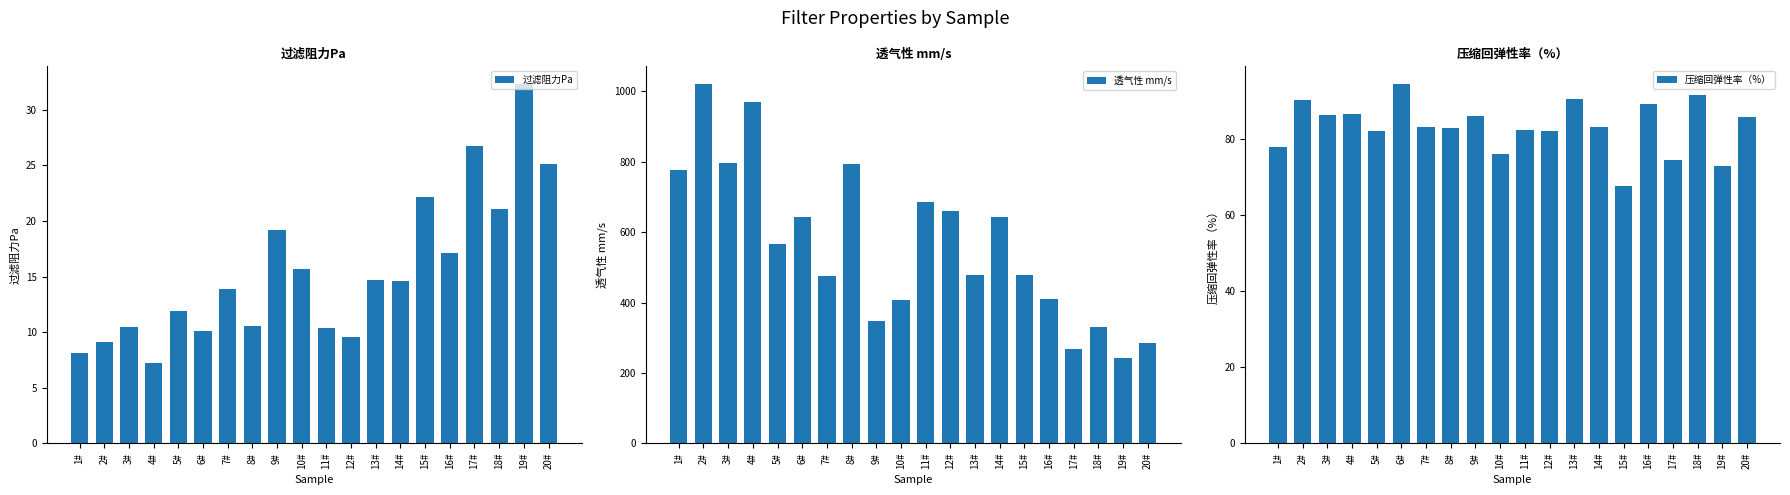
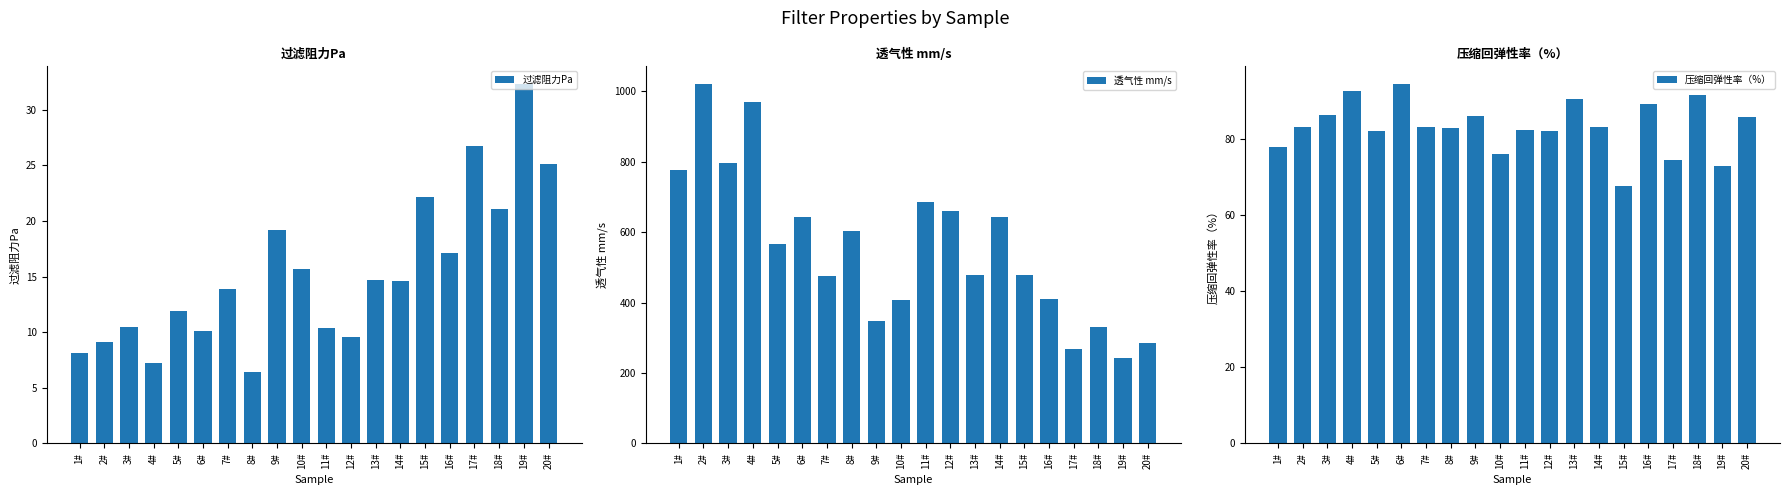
过滤阻力Pa, 8#: 10.6 -> 6.4
透气性 mm/s, 8#: 790 -> 600
压缩回弹性率（%）, 2#: 90 -> 83
压缩回弹性率（%）, 4#: 87 -> 93
